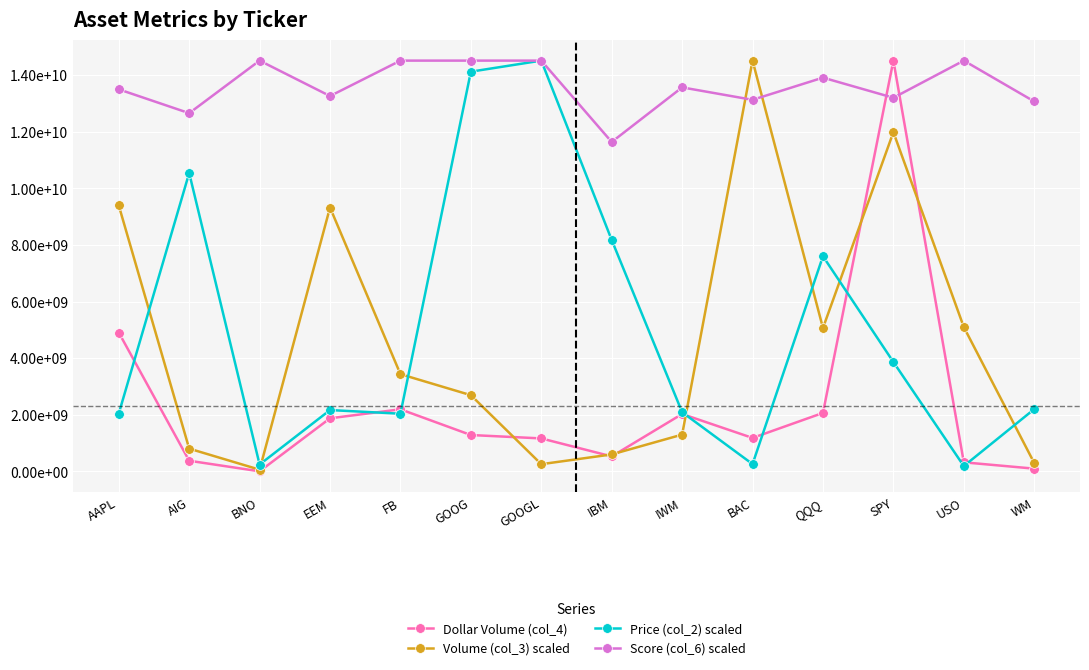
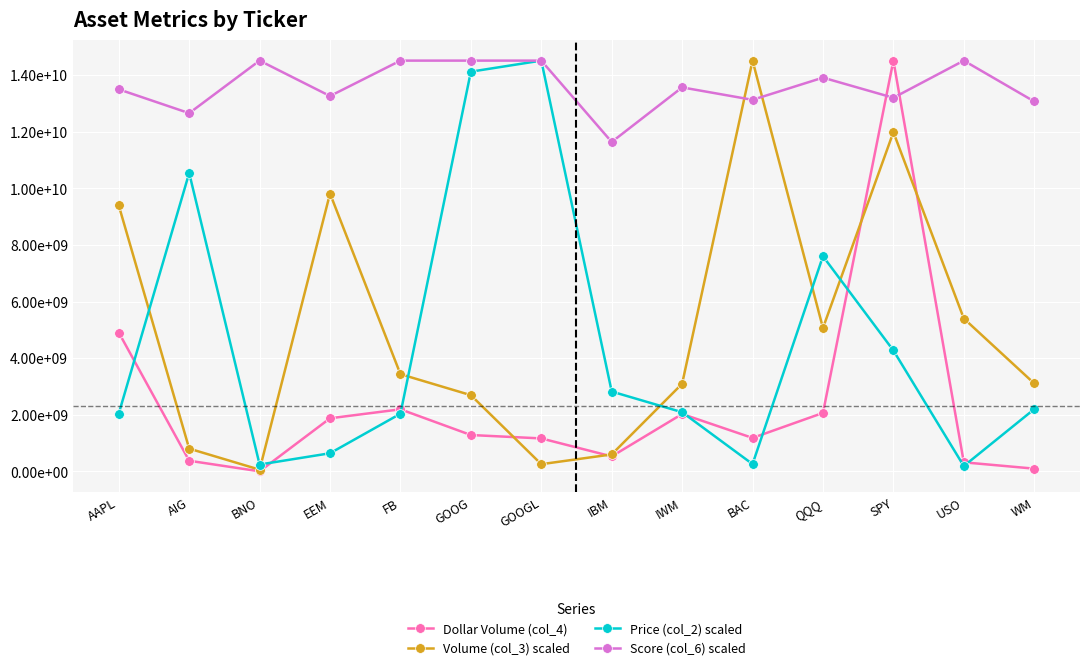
Volume (col_3) scaled, EEM: 9300000000 -> 9800000000
Price (col_2) scaled, EEM: 2200000000 -> 600000000
Price (col_2) scaled, IBM: 8200000000 -> 2800000000
Volume (col_3) scaled, IWM: 1300000000 -> 3100000000
Price (col_2) scaled, SPY: 3900000000 -> 4300000000
Volume (col_3) scaled, USO: 5100000000 -> 5400000000
Volume (col_3) scaled, WM: 300000000 -> 3100000000
